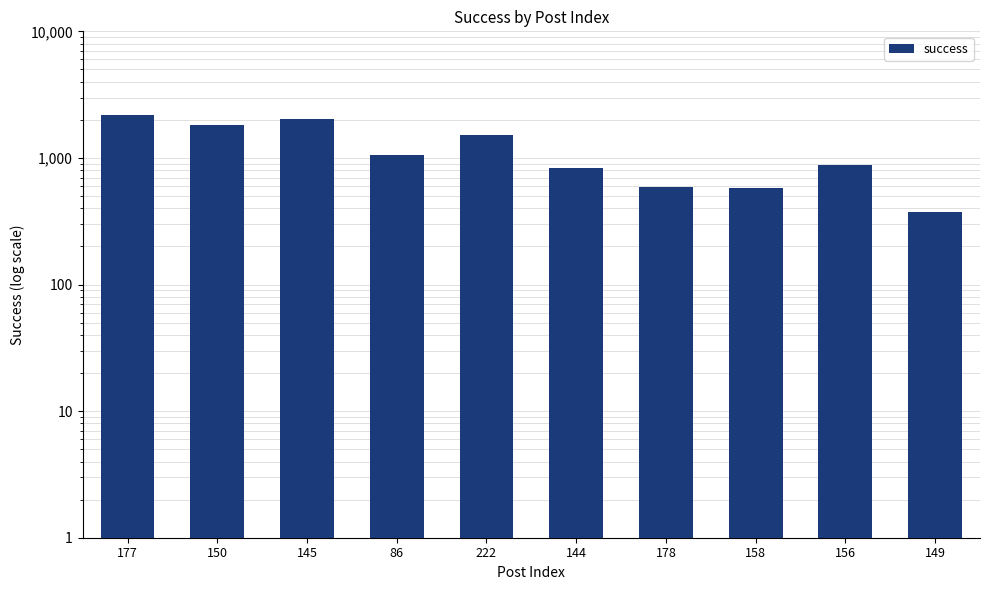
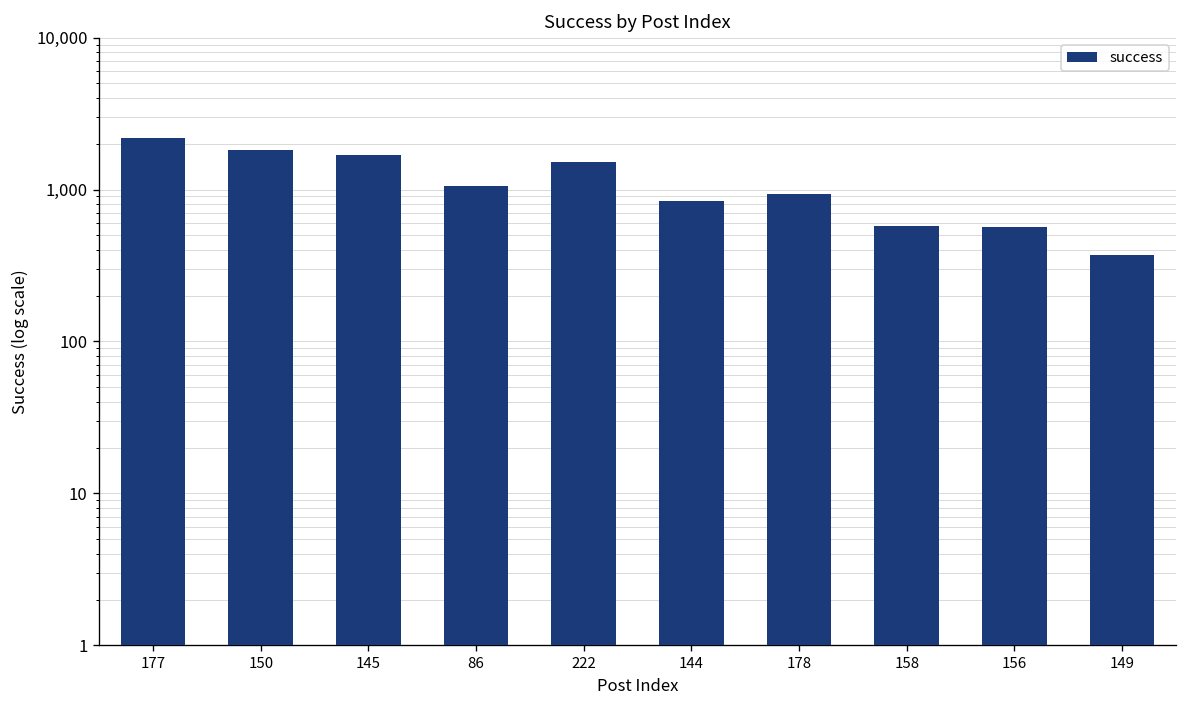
145: 2,000 -> 1,700
178: 600 -> 900
156: 900 -> 600
